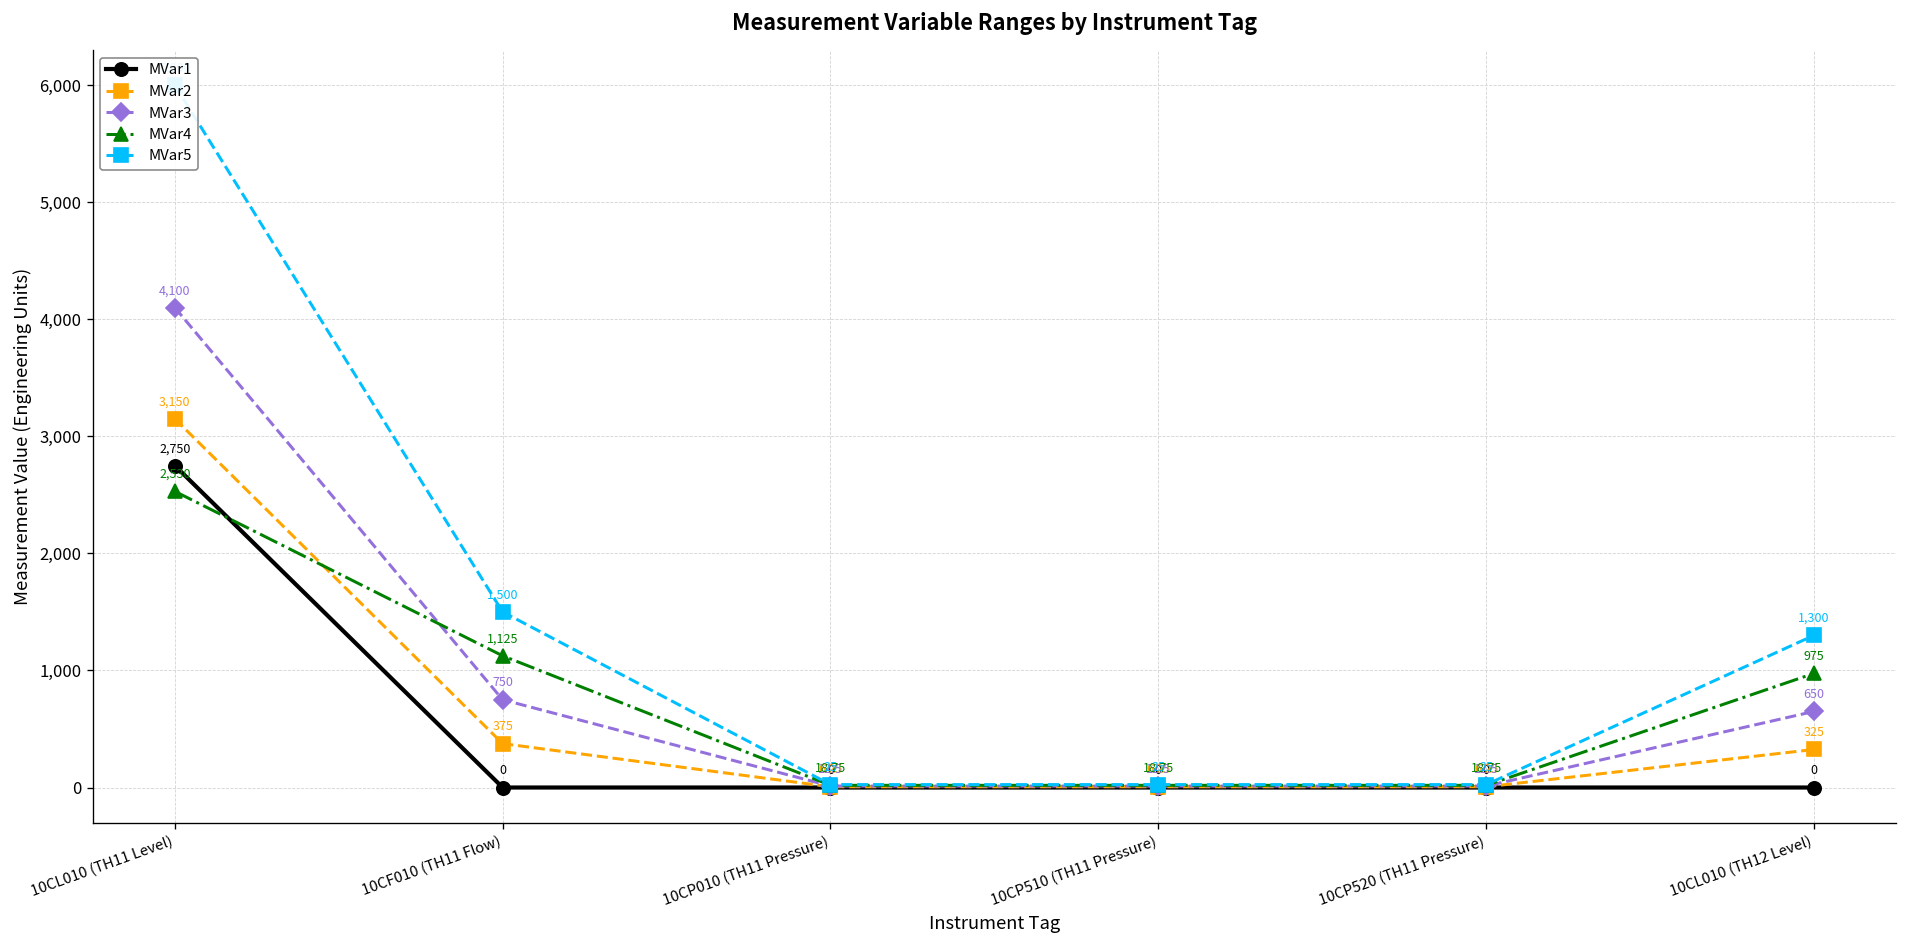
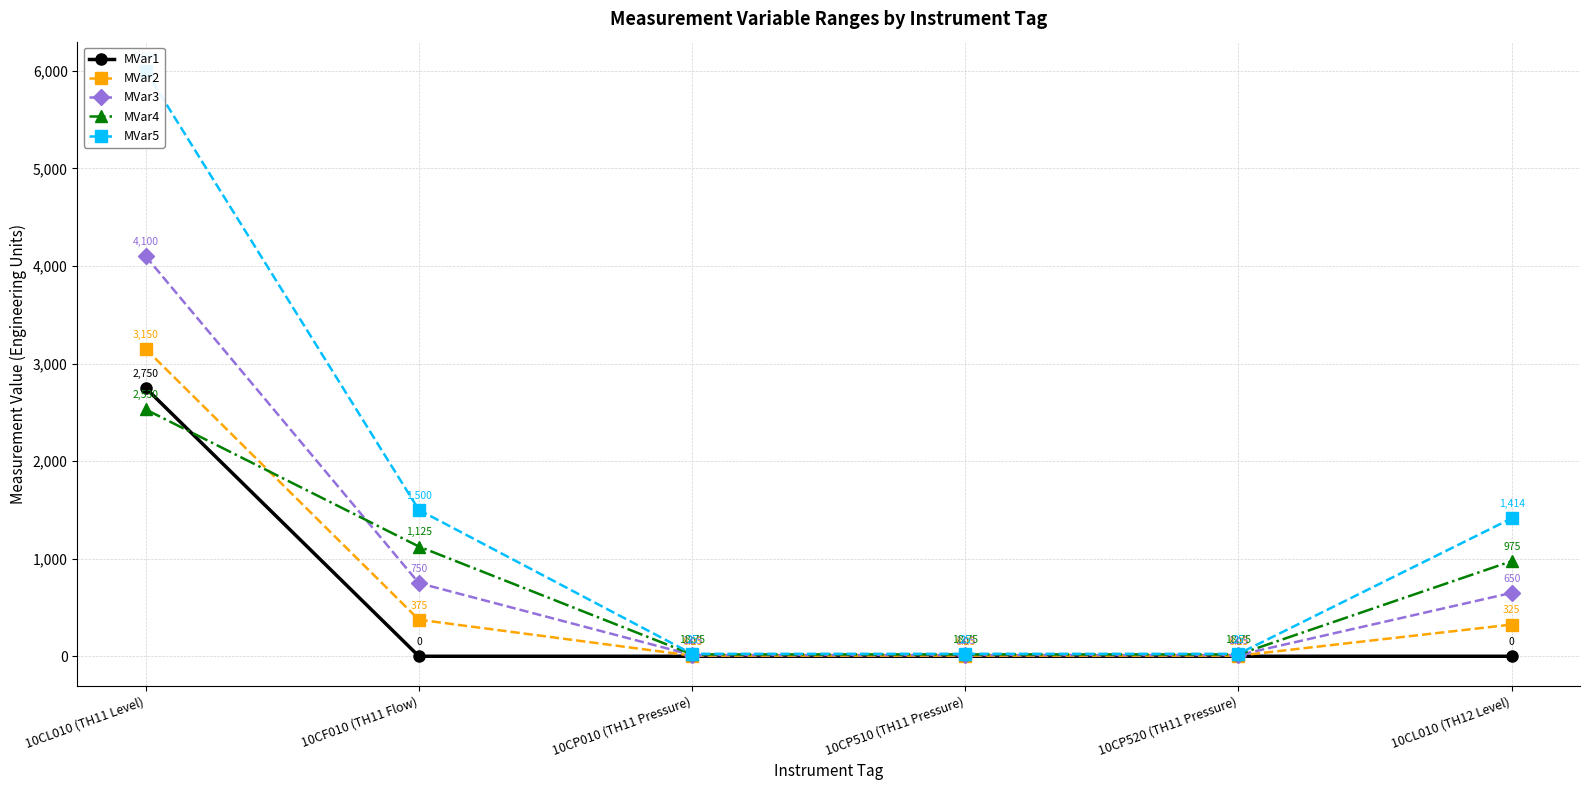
MVar5, 10CL010 (TH12 Level): 1,300 -> 1,414
